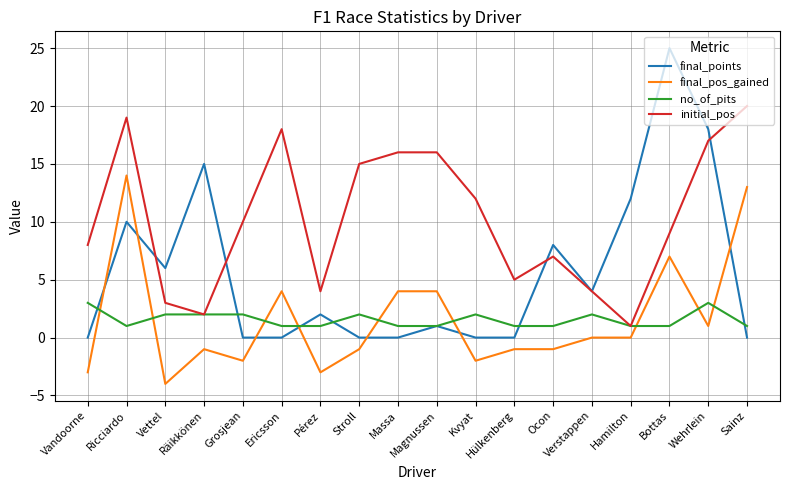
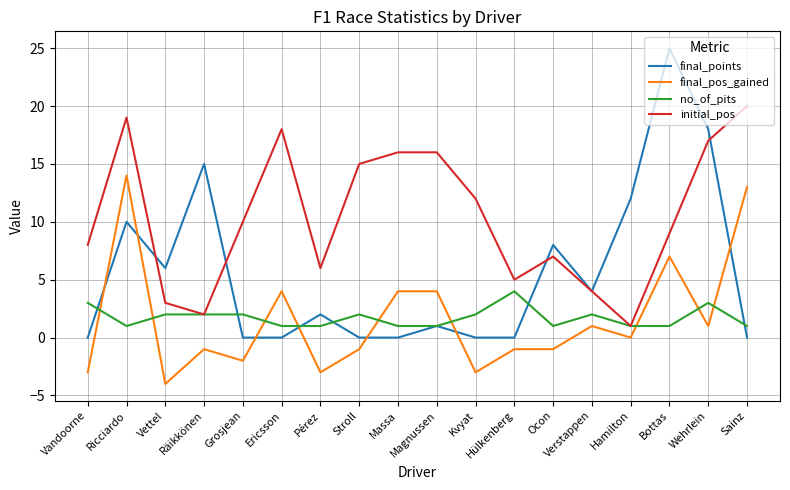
initial_pos, Pérez: 4 -> 6
final_pos_gained, Kvyat: -2 -> -3
no_of_pits, Hülkenberg: 1 -> 4
final_pos_gained, Verstappen: 0 -> 1
